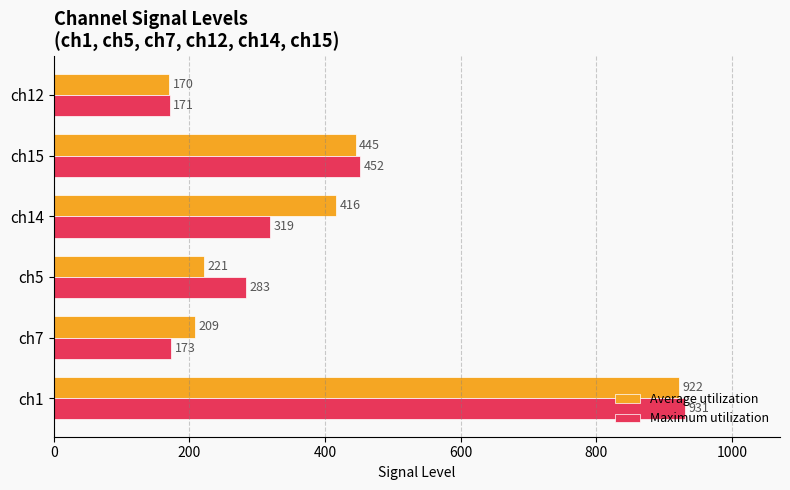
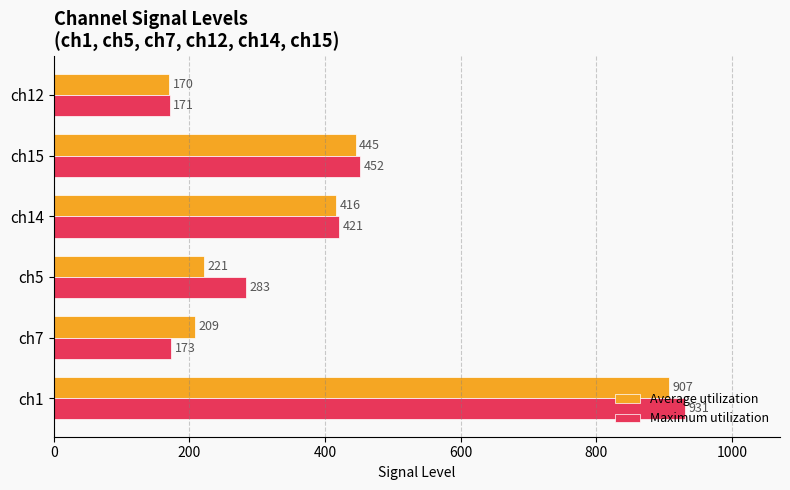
Maximum utilization, ch14: 319 -> 421
Average utilization, ch1: 922 -> 907
